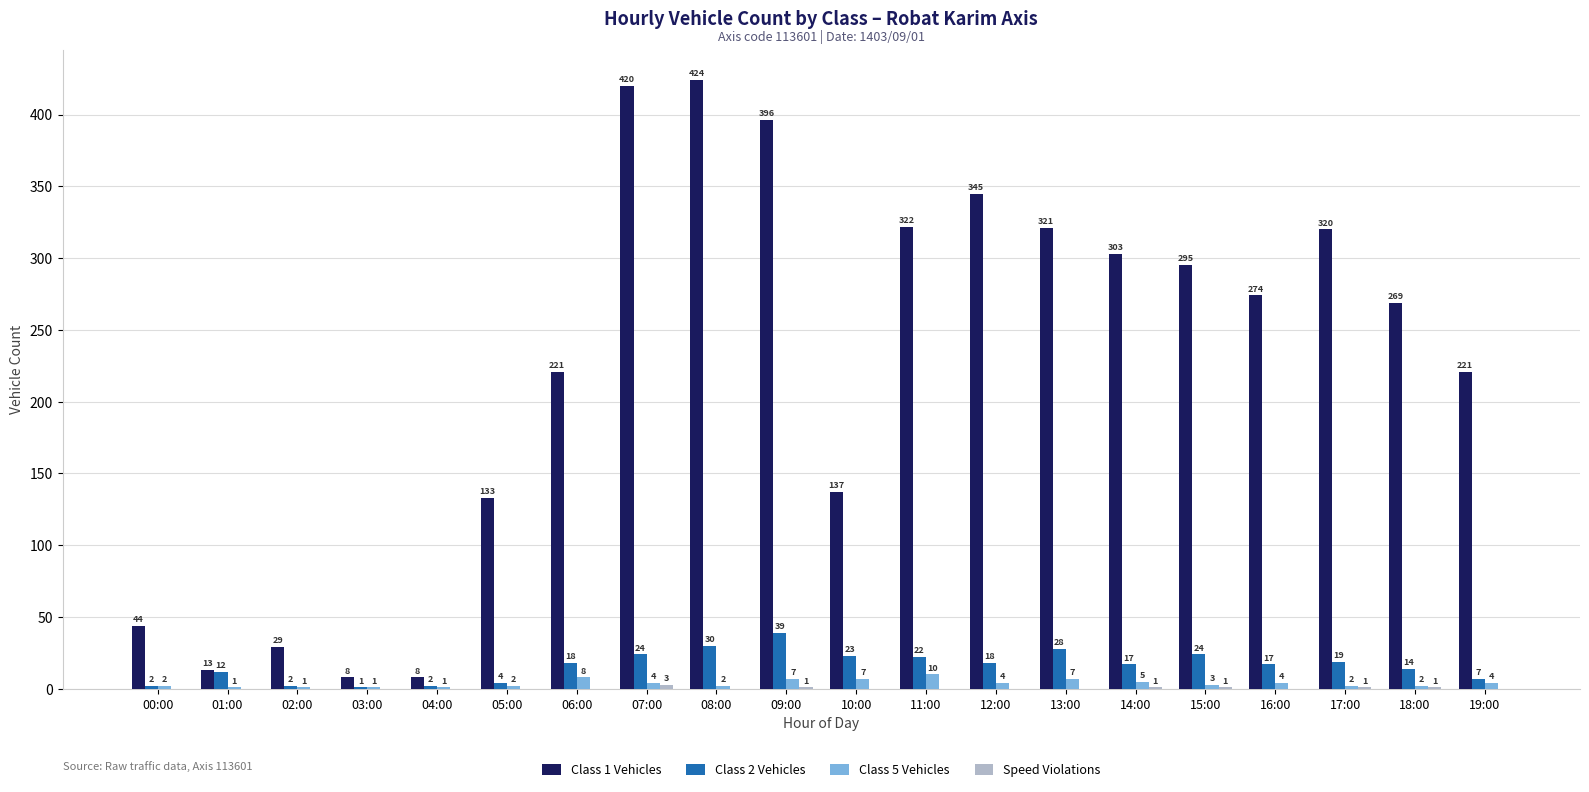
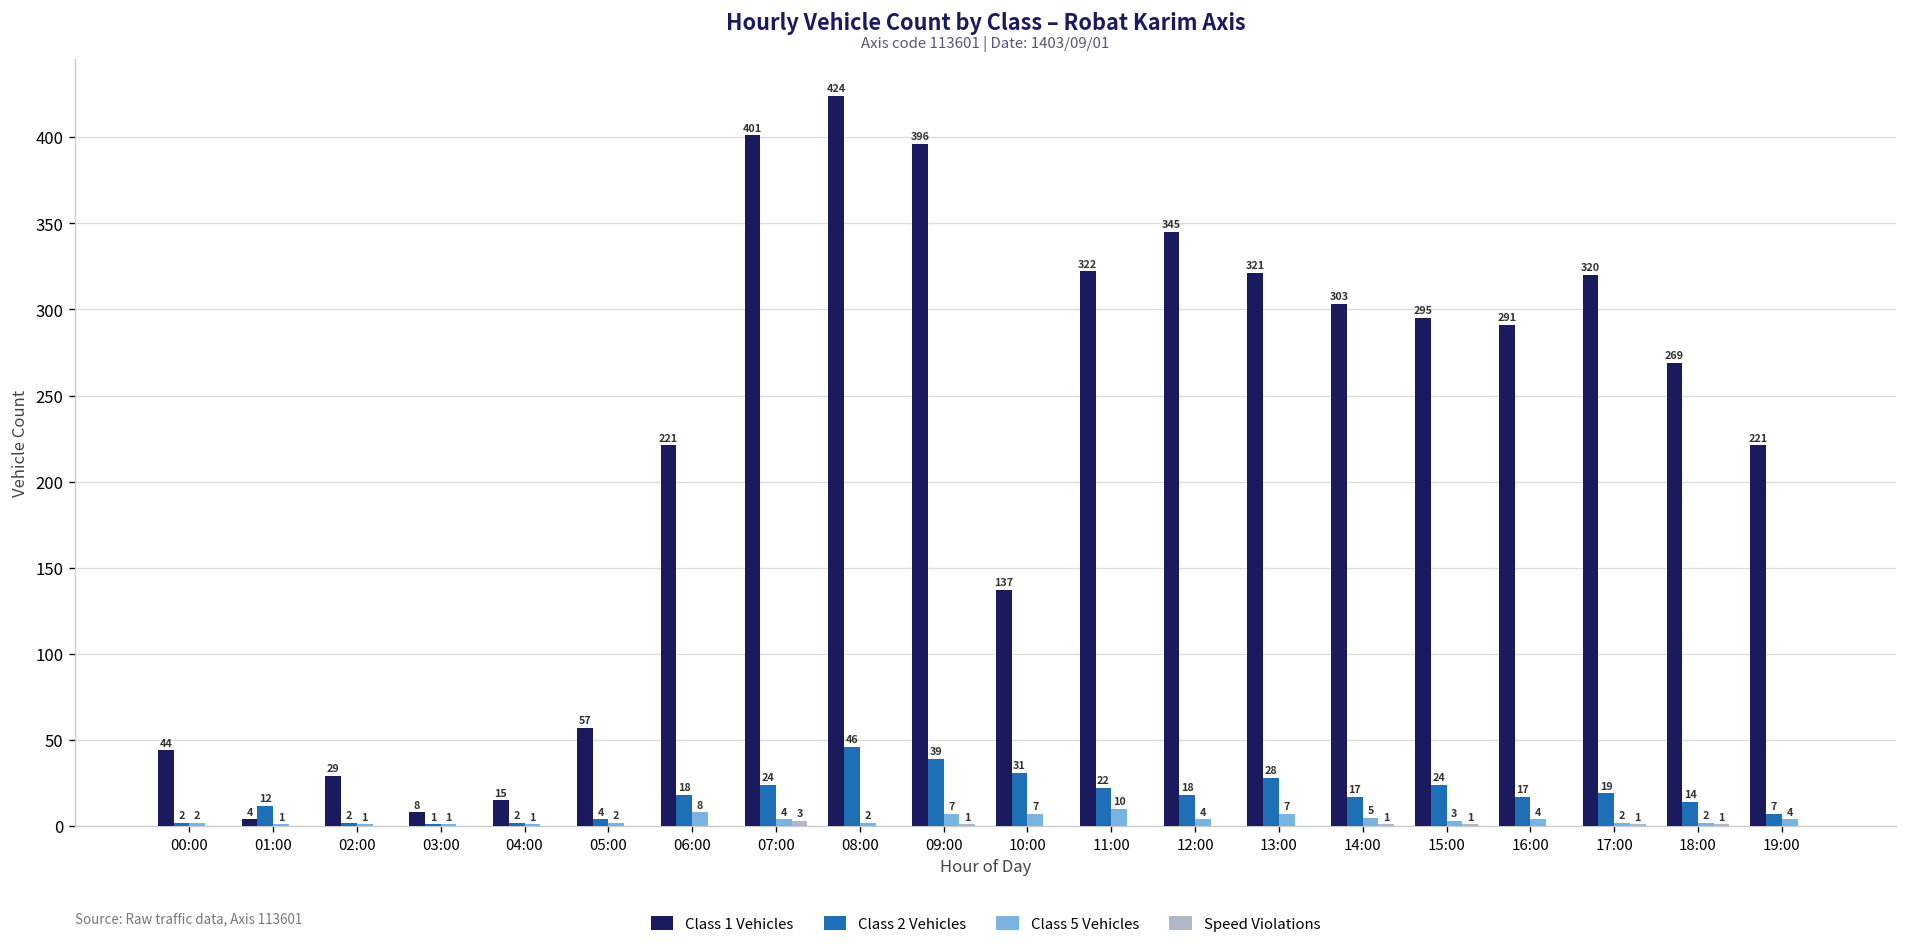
Class 1 Vehicles, 01:00: 13 -> 4
Class 1 Vehicles, 04:00: 8 -> 15
Class 1 Vehicles, 05:00: 133 -> 57
Class 1 Vehicles, 07:00: 420 -> 401
Class 2 Vehicles, 08:00: 30 -> 46
Class 2 Vehicles, 10:00: 23 -> 31
Class 1 Vehicles, 16:00: 274 -> 291
